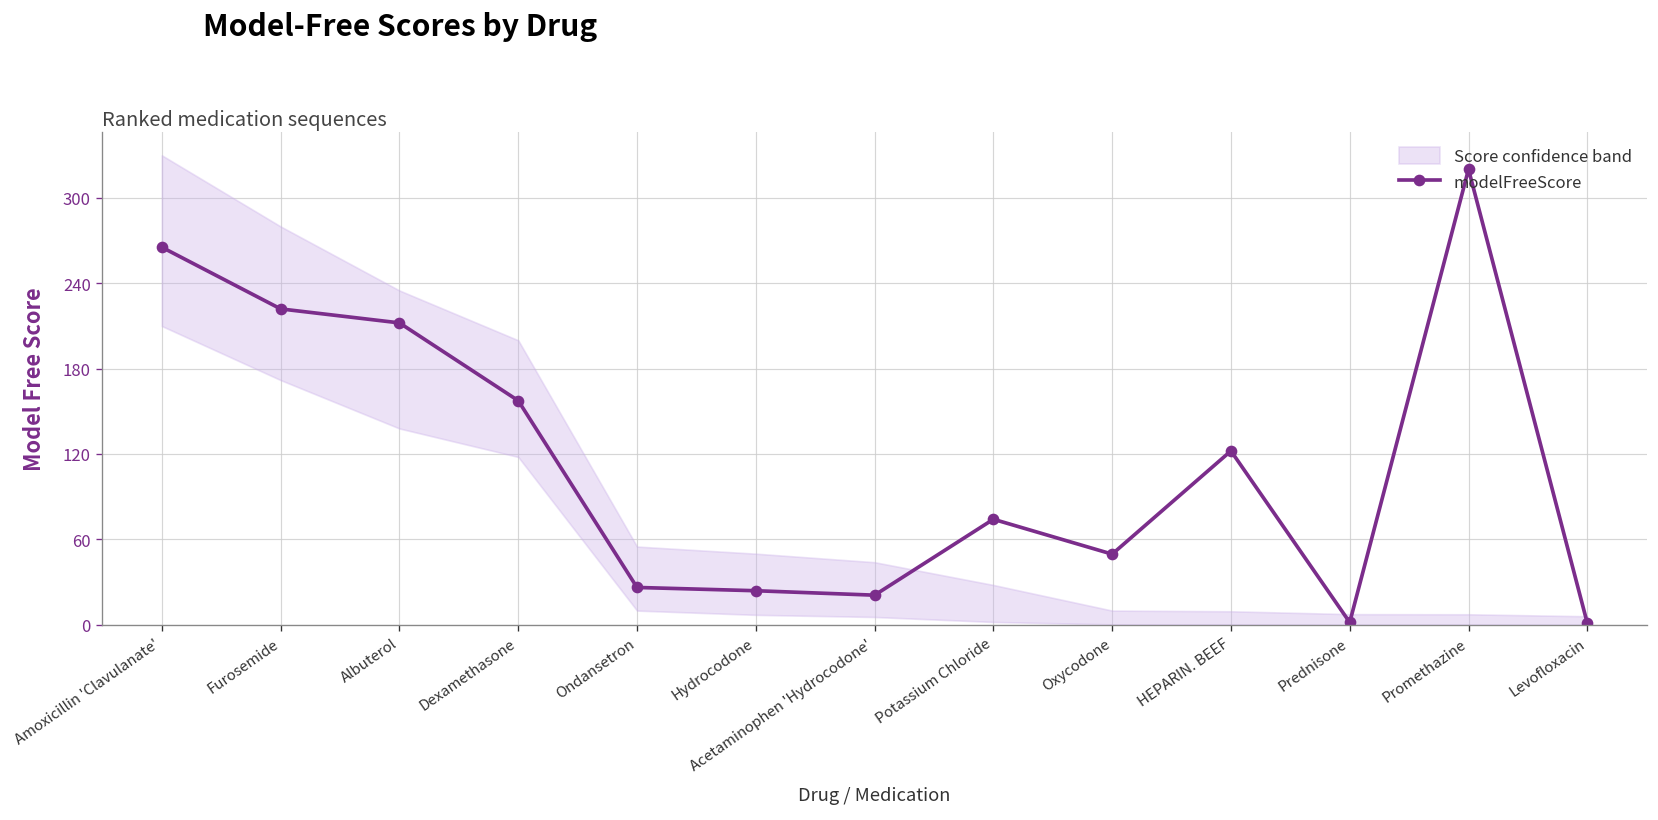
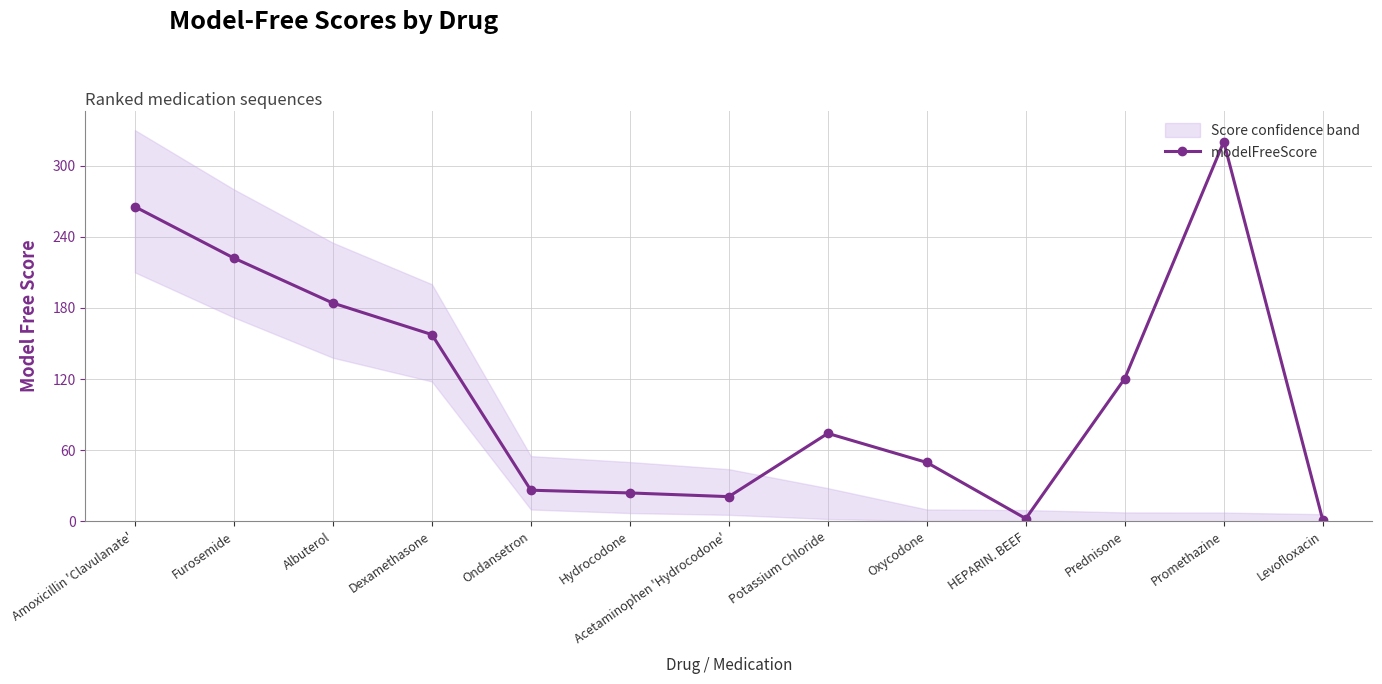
modelFreeScore, Albuterol: 212 -> 184
modelFreeScore, HEPARIN. BEEF: 122 -> 2
modelFreeScore, Prednisone: 2 -> 120
